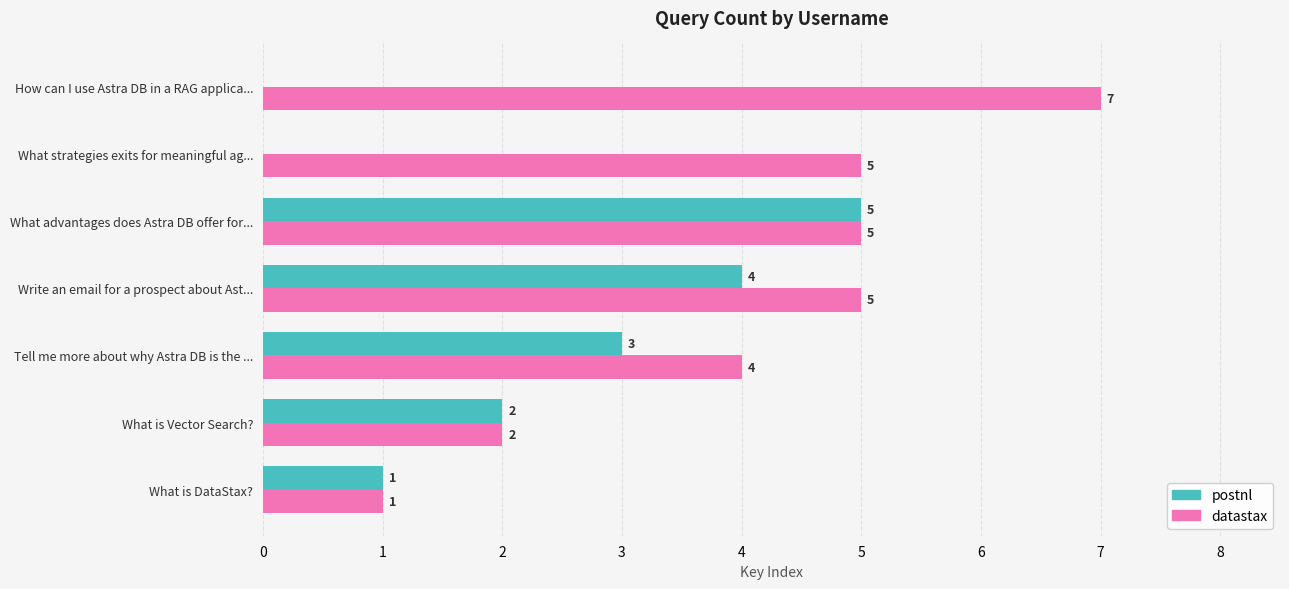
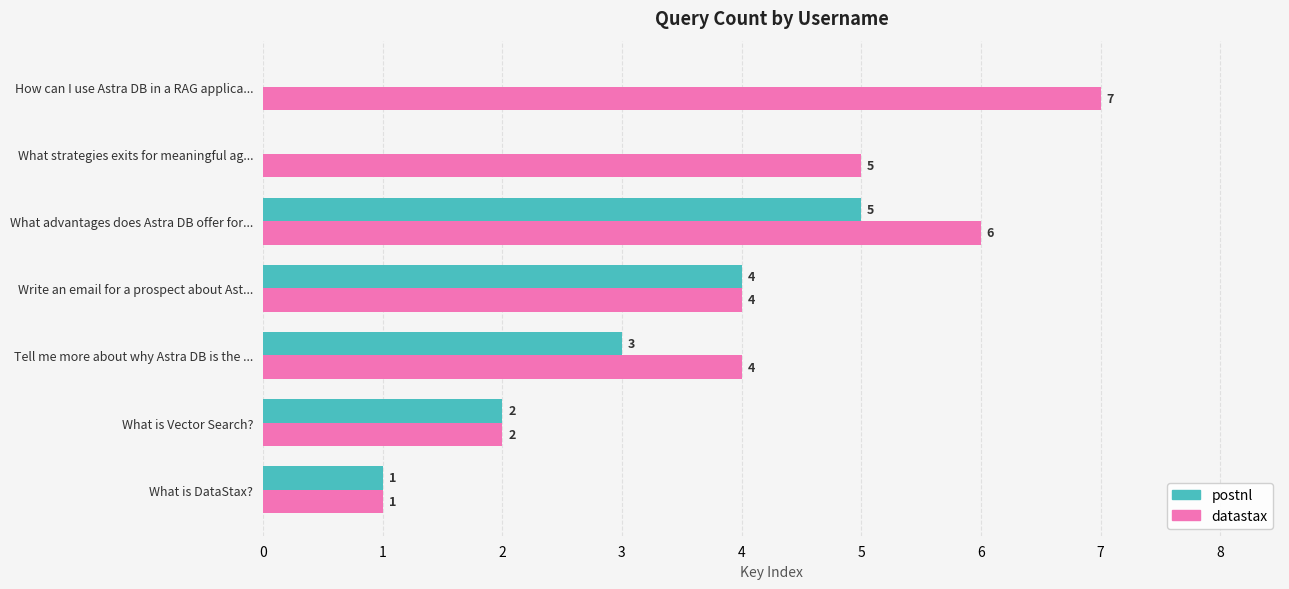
datastax, What advantages does Astra DB offer for...: 5 -> 6
datastax, Write an email for a prospect about Ast...: 5 -> 4
